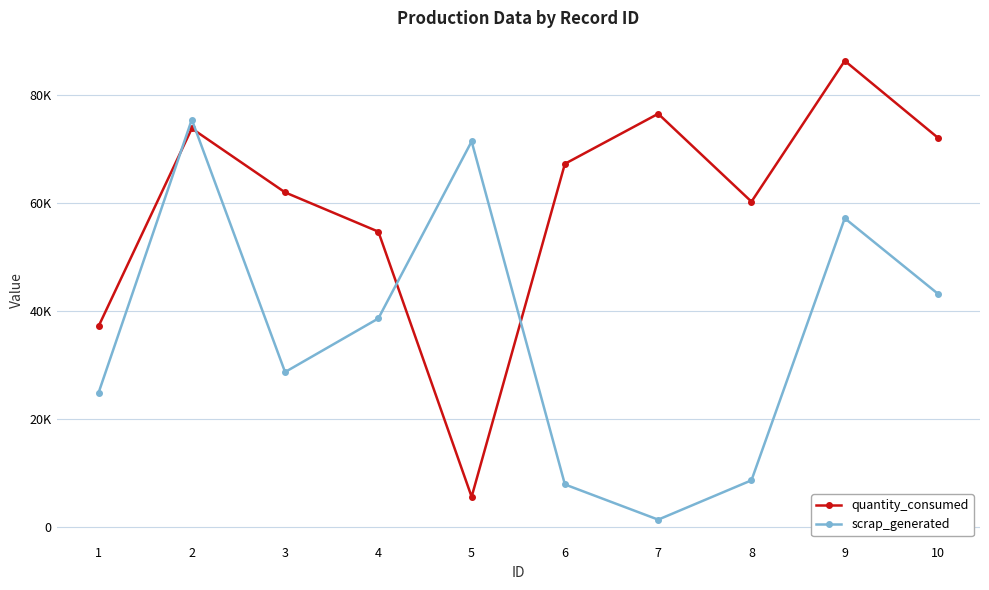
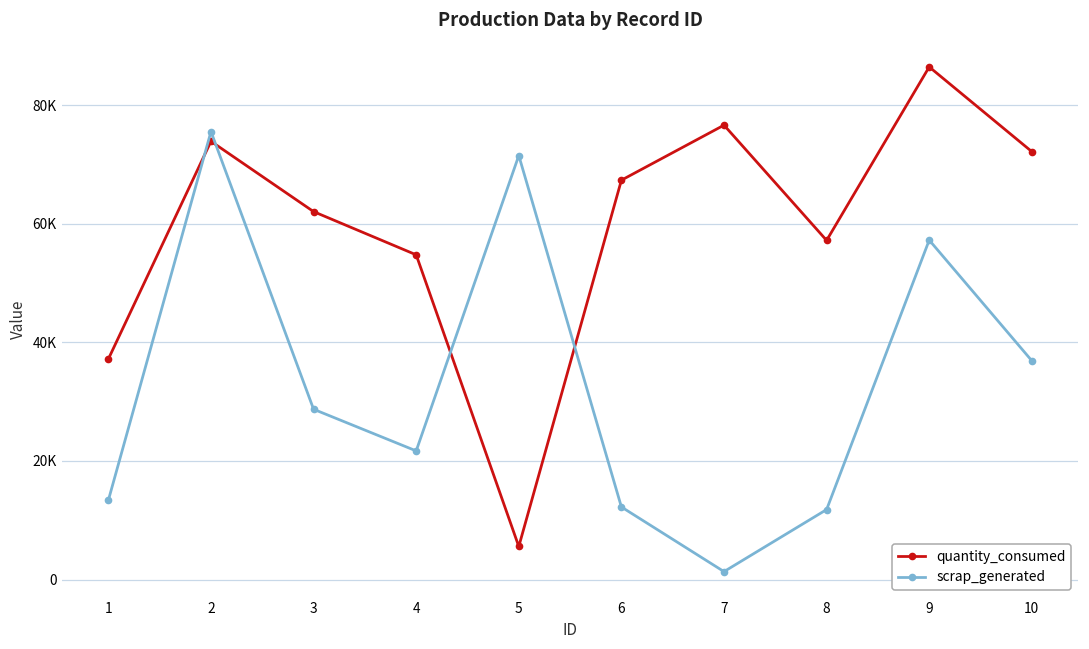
scrap_generated, 1: 25000 -> 13000
scrap_generated, 4: 39000 -> 22000
scrap_generated, 6: 8000 -> 12000
quantity_consumed, 8: 60000 -> 57000
scrap_generated, 8: 9000 -> 12000
scrap_generated, 10: 43000 -> 37000
